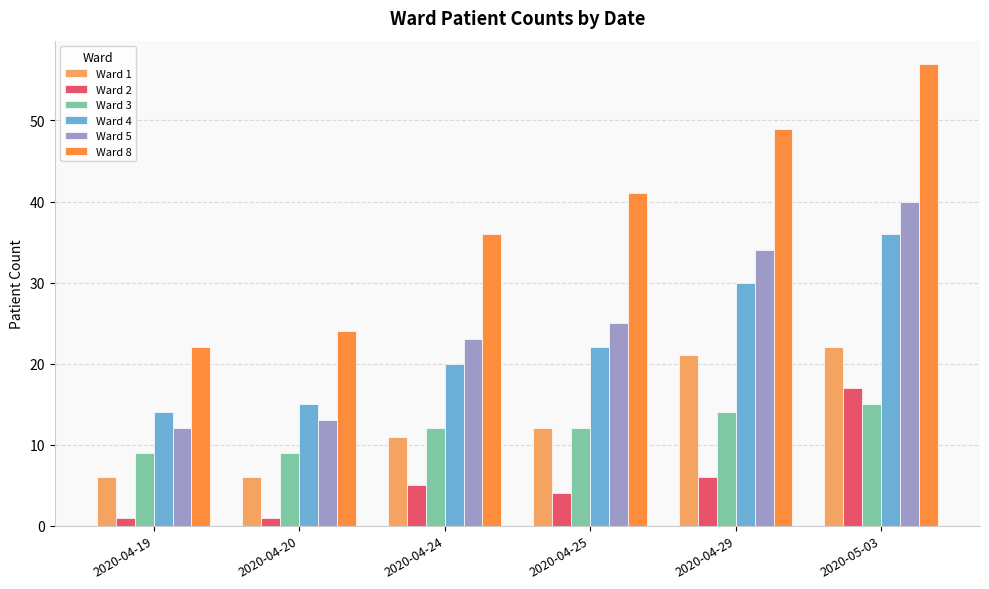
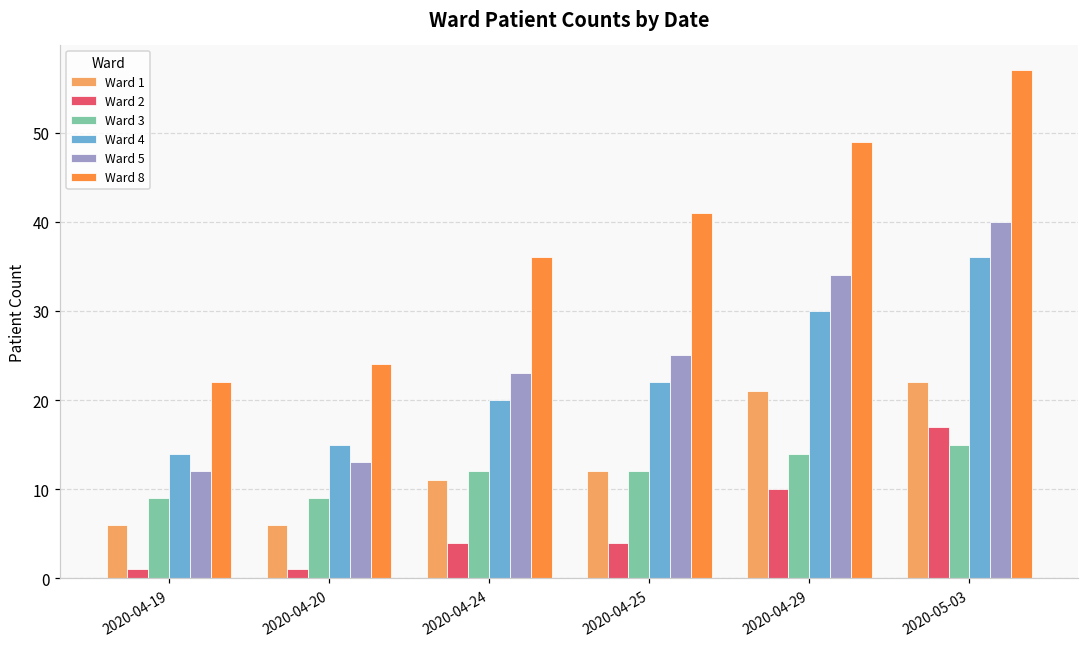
Ward 2, 2020-04-24: 5 -> 4
Ward 2, 2020-04-29: 6 -> 10
